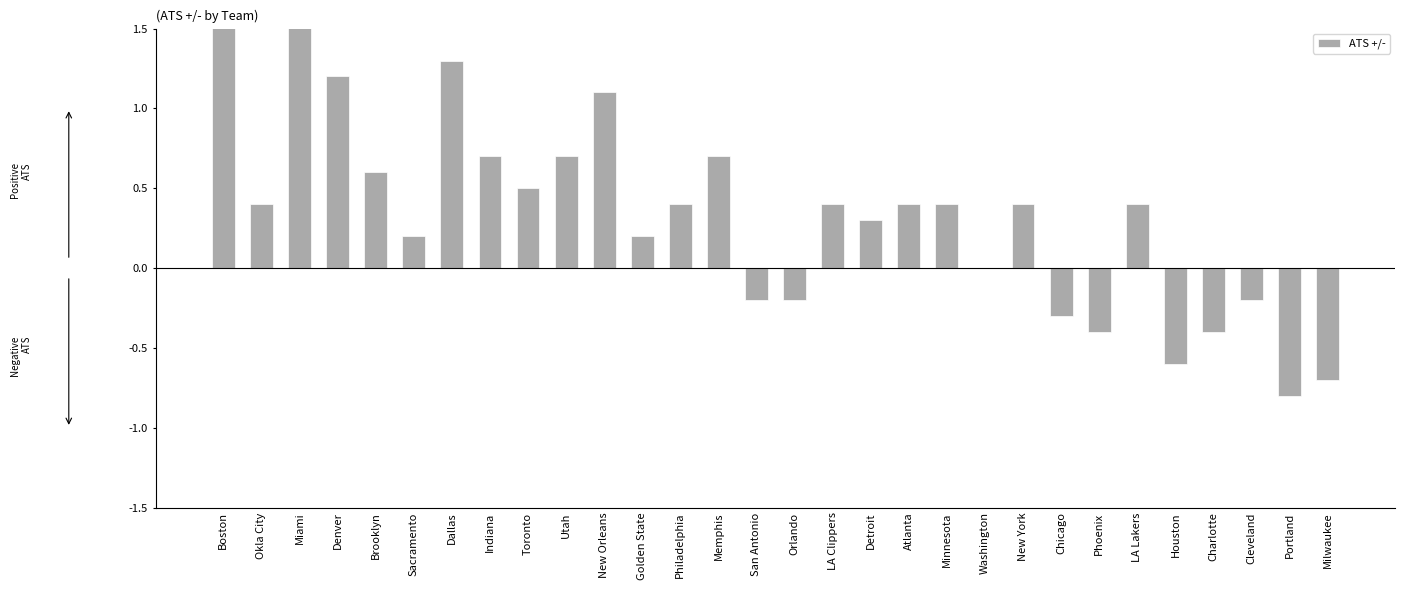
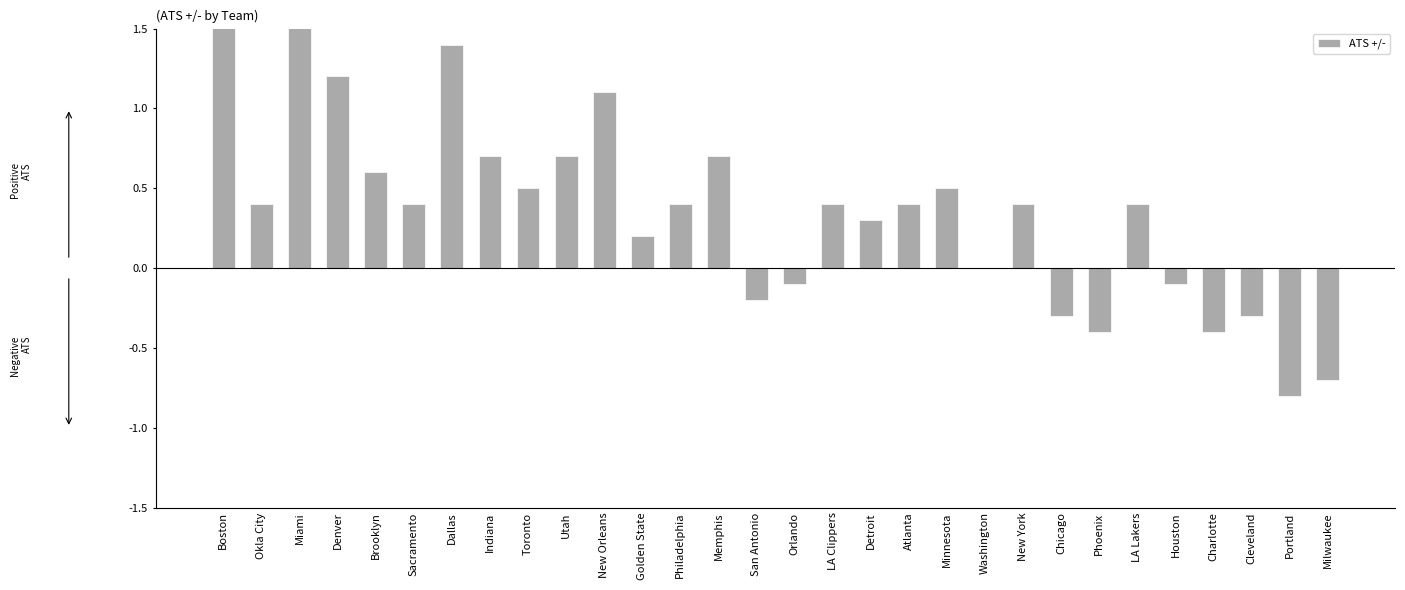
Sacramento: 0.2 -> 0.4
Dallas: 1.3 -> 1.4
Orlando: -0.2 -> -0.1
Minnesota: 0.4 -> 0.5
Houston: -0.6 -> -0.1
Cleveland: -0.2 -> -0.3
